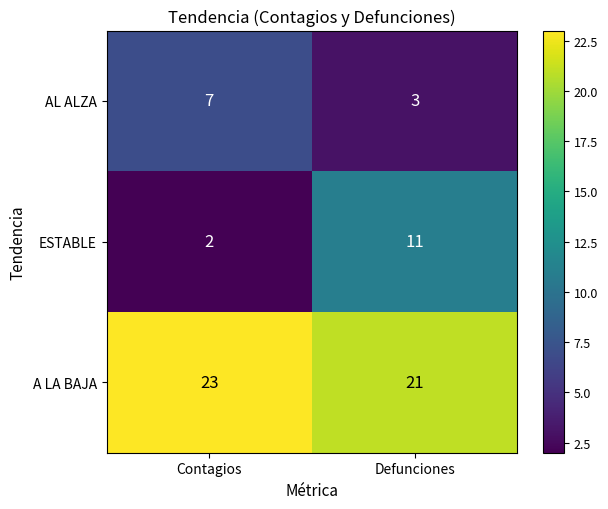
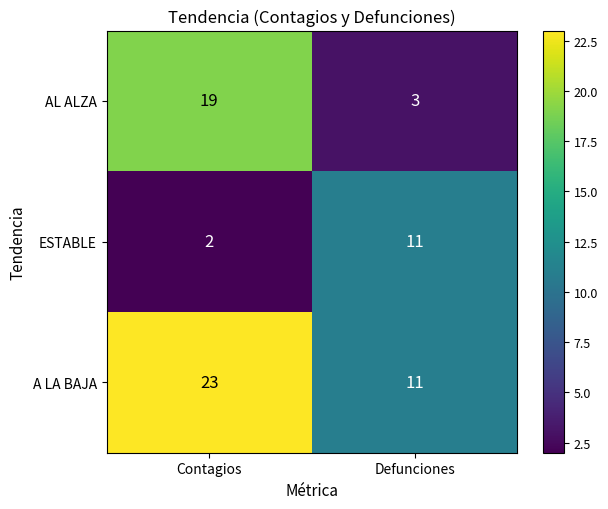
AL ALZA, Contagios: 7 -> 19
A LA BAJA, Defunciones: 21 -> 11
